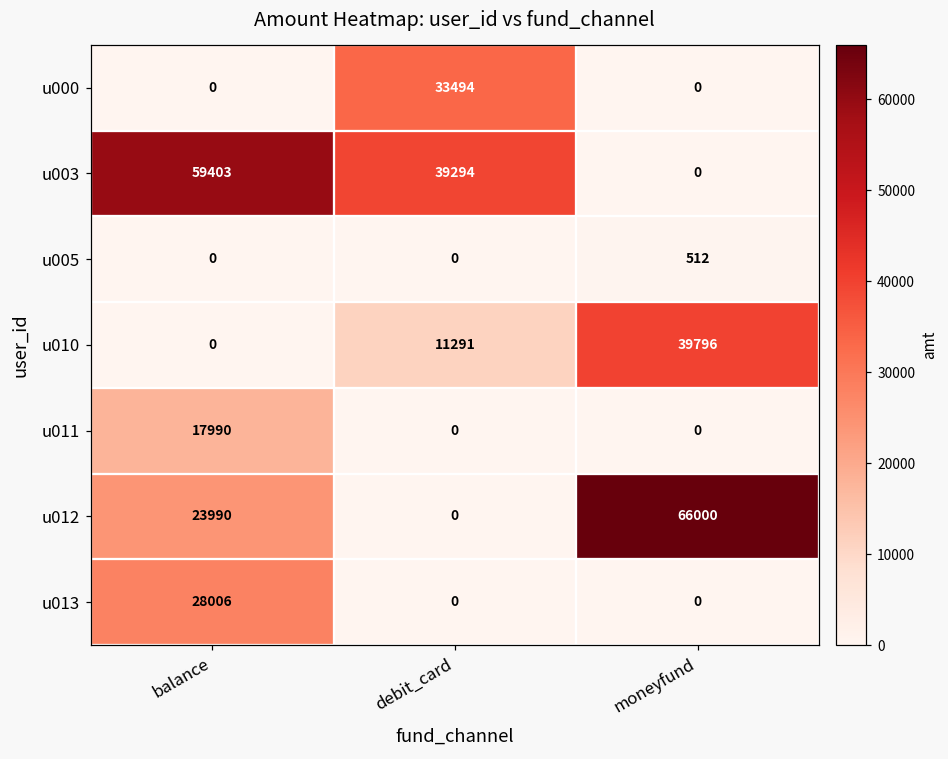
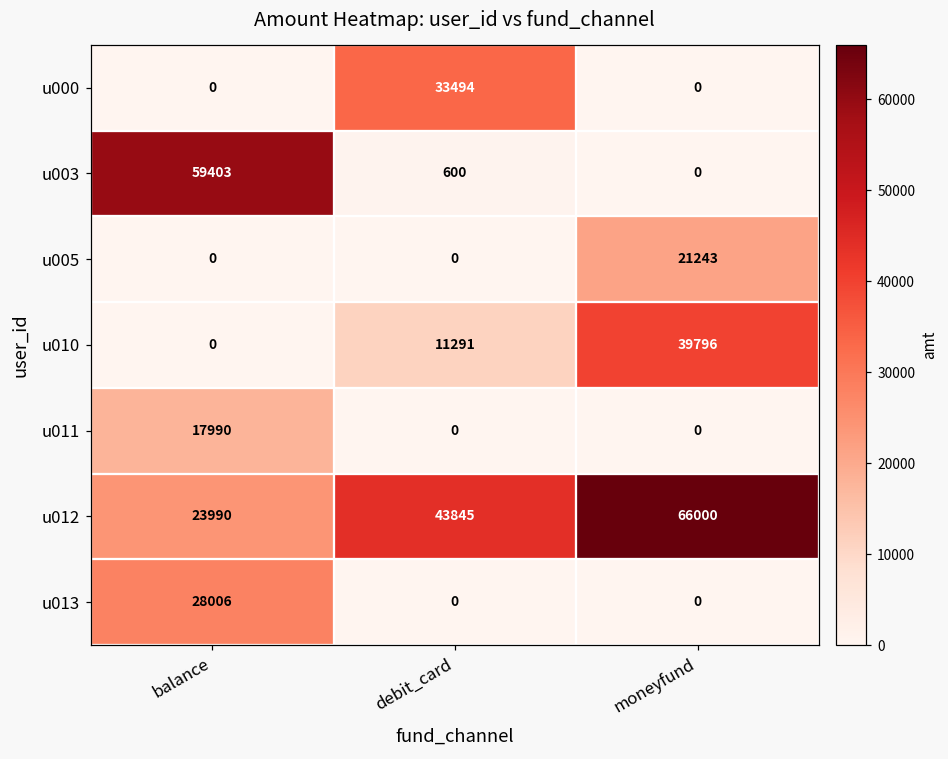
u003, debit_card: 39294 -> 600
u005, moneyfund: 512 -> 21243
u012, debit_card: 0 -> 43845
